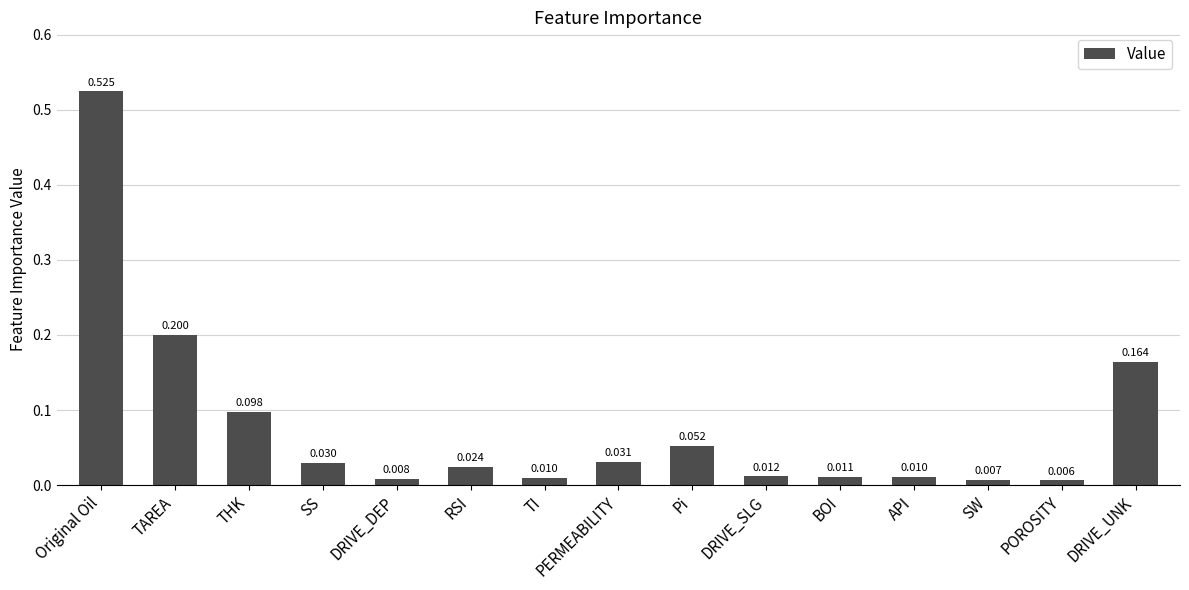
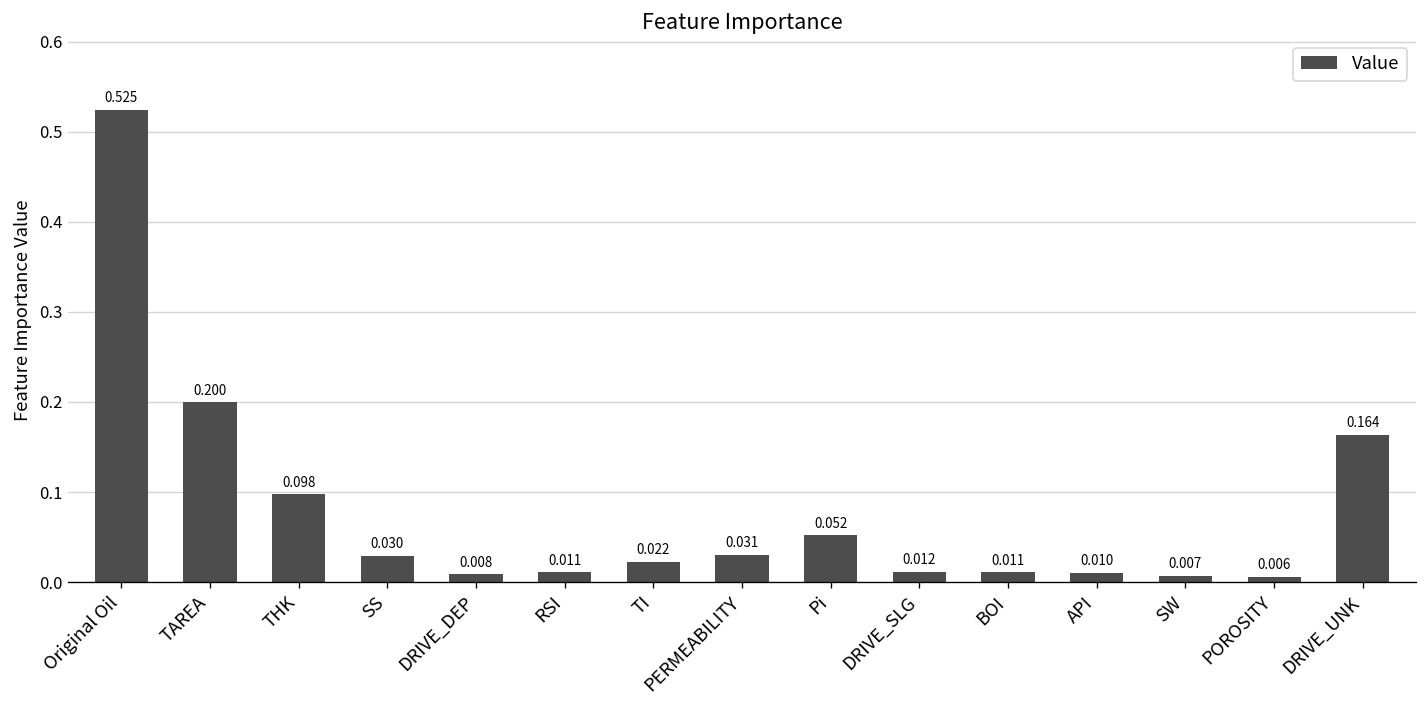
RSI: 0.024 -> 0.011
TI: 0.010 -> 0.022
